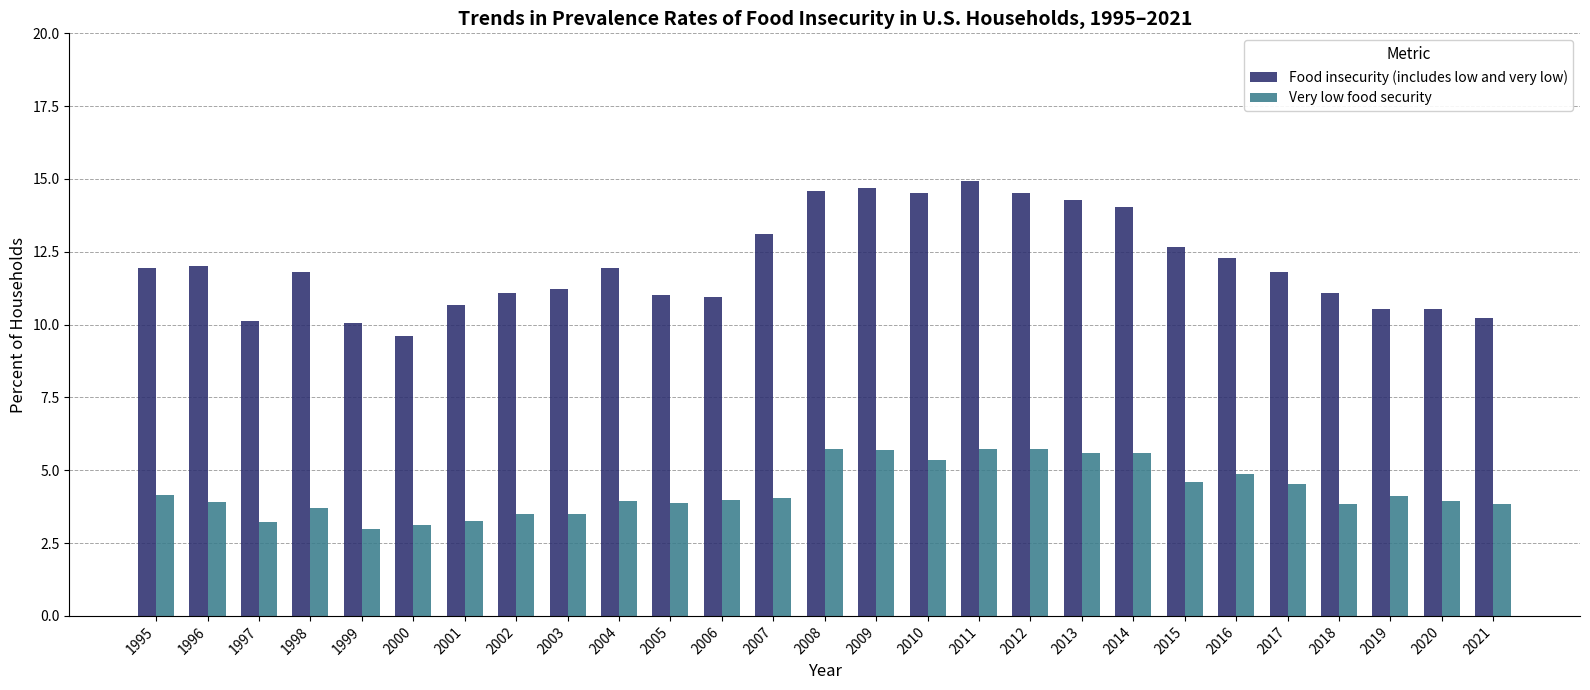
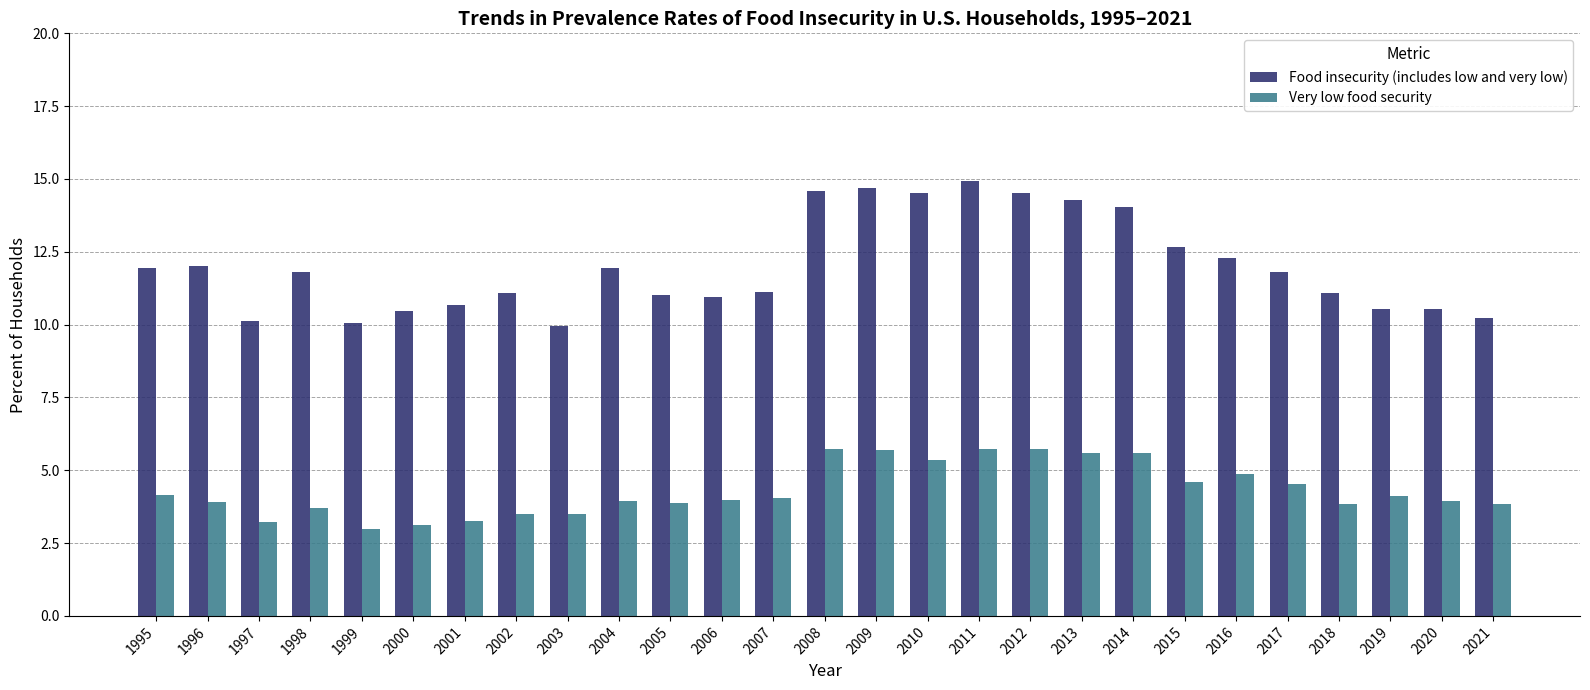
Food insecurity (includes low and very low), 2000: 9.6 -> 10.5
Food insecurity (includes low and very low), 2003: 11.2 -> 10.0
Food insecurity (includes low and very low), 2007: 13.1 -> 11.1
